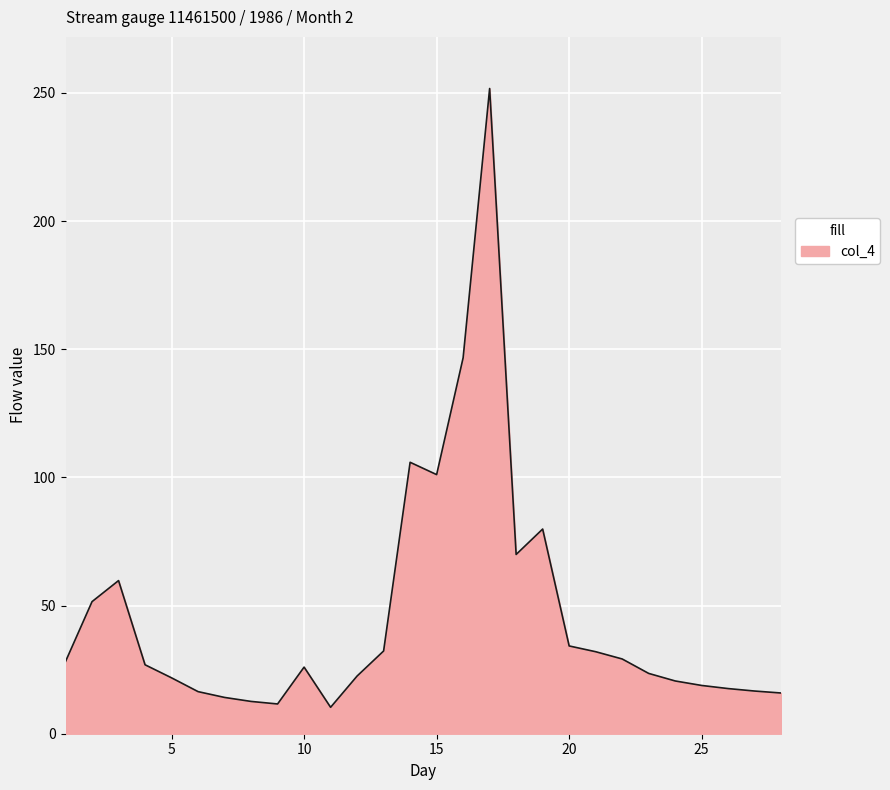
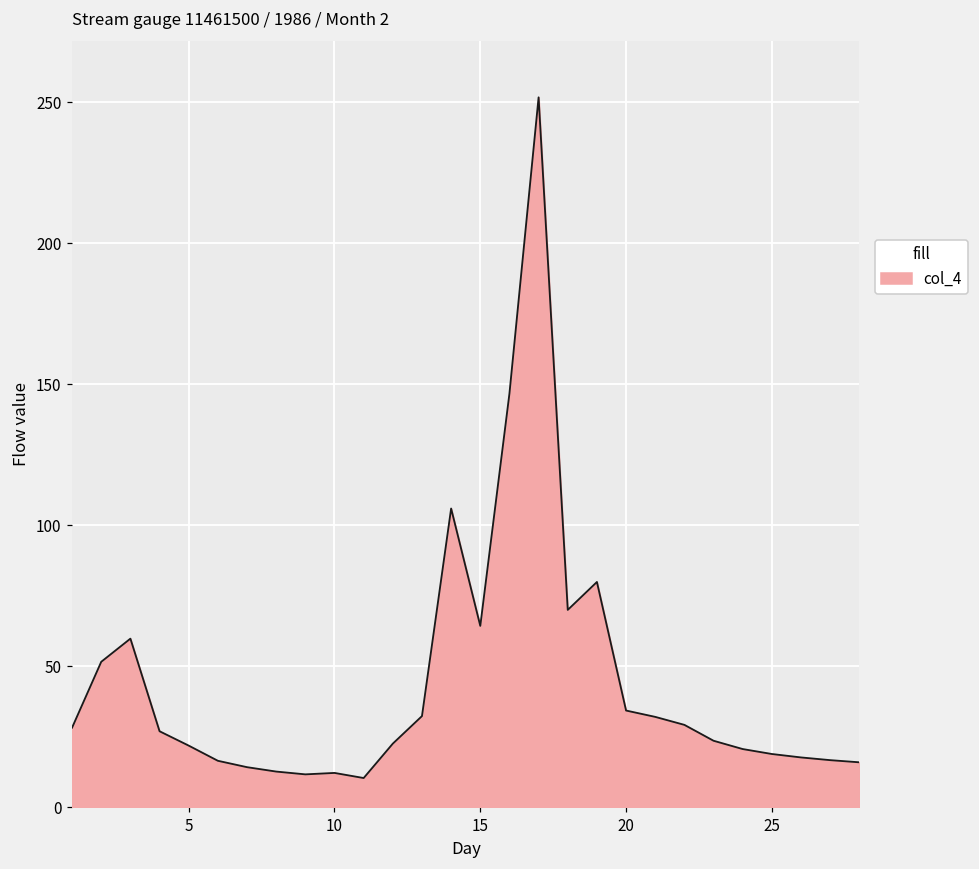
10: 26 -> 12
15: 101 -> 64
